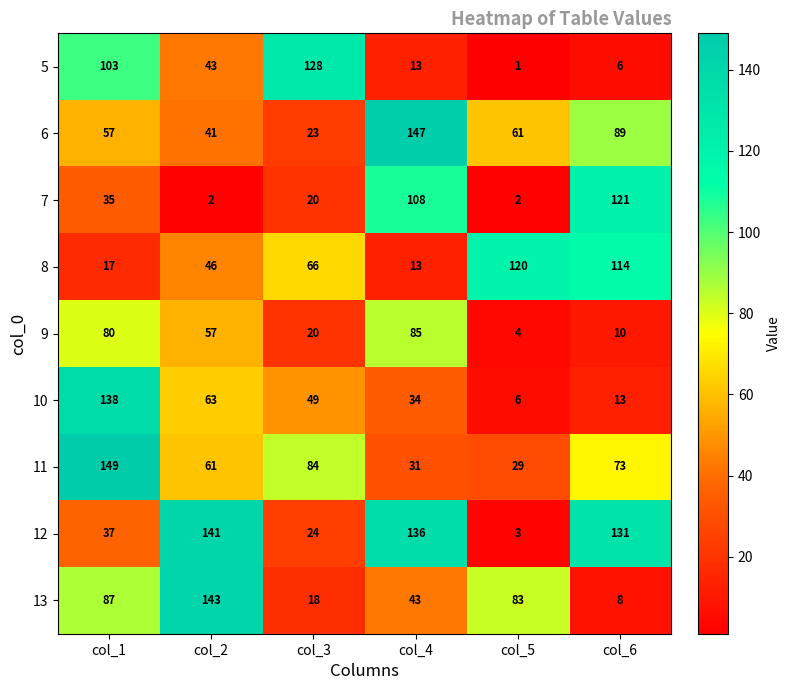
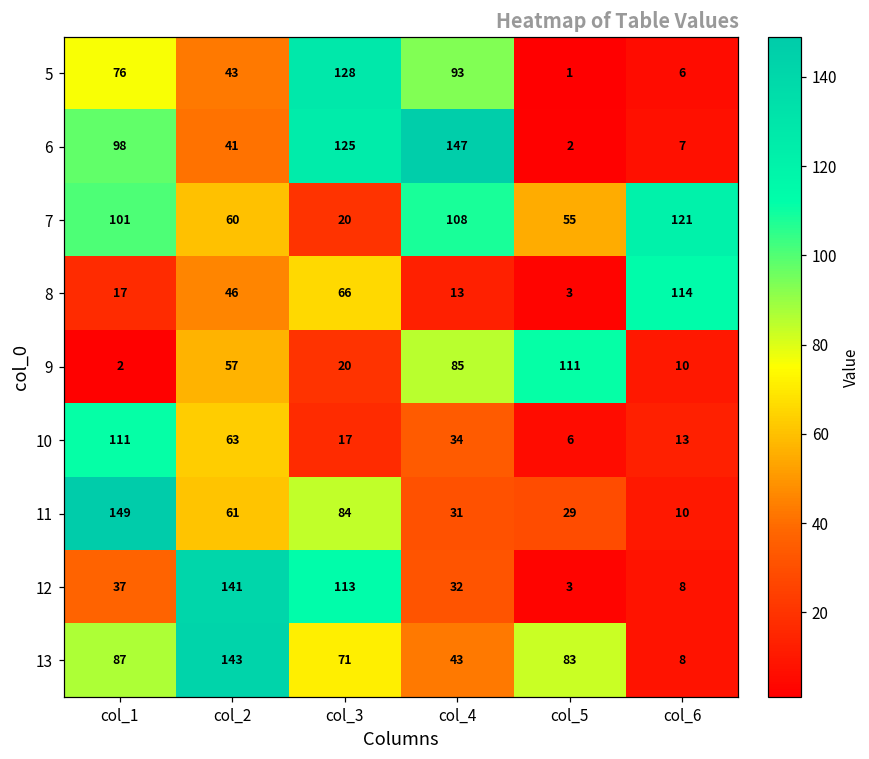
5, col_1: 103 -> 76
5, col_4: 13 -> 93
6, col_1: 57 -> 98
6, col_3: 23 -> 125
6, col_5: 61 -> 2
6, col_6: 89 -> 7
7, col_1: 35 -> 101
7, col_2: 2 -> 60
7, col_5: 2 -> 55
8, col_5: 120 -> 3
9, col_1: 80 -> 2
9, col_5: 4 -> 111
10, col_1: 138 -> 111
10, col_3: 49 -> 17
11, col_6: 73 -> 10
12, col_3: 24 -> 113
12, col_4: 136 -> 32
12, col_6: 131 -> 8
13, col_3: 18 -> 71
